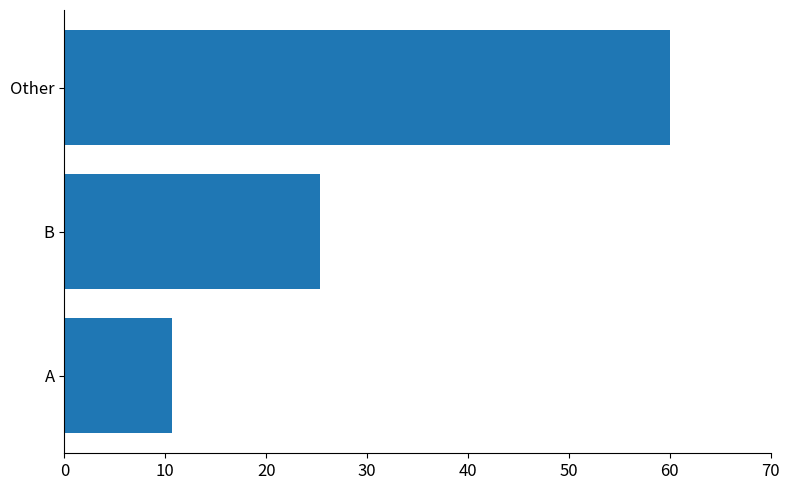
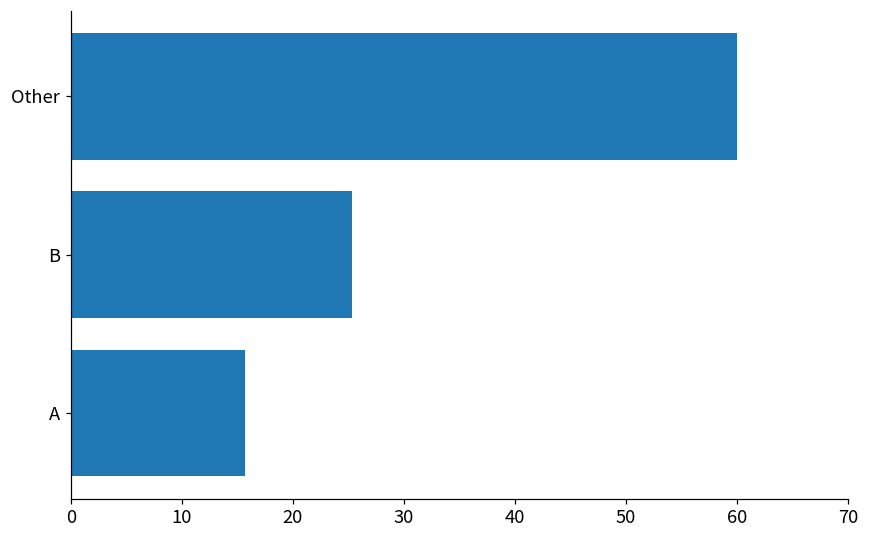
A: 10.7 -> 15.7
